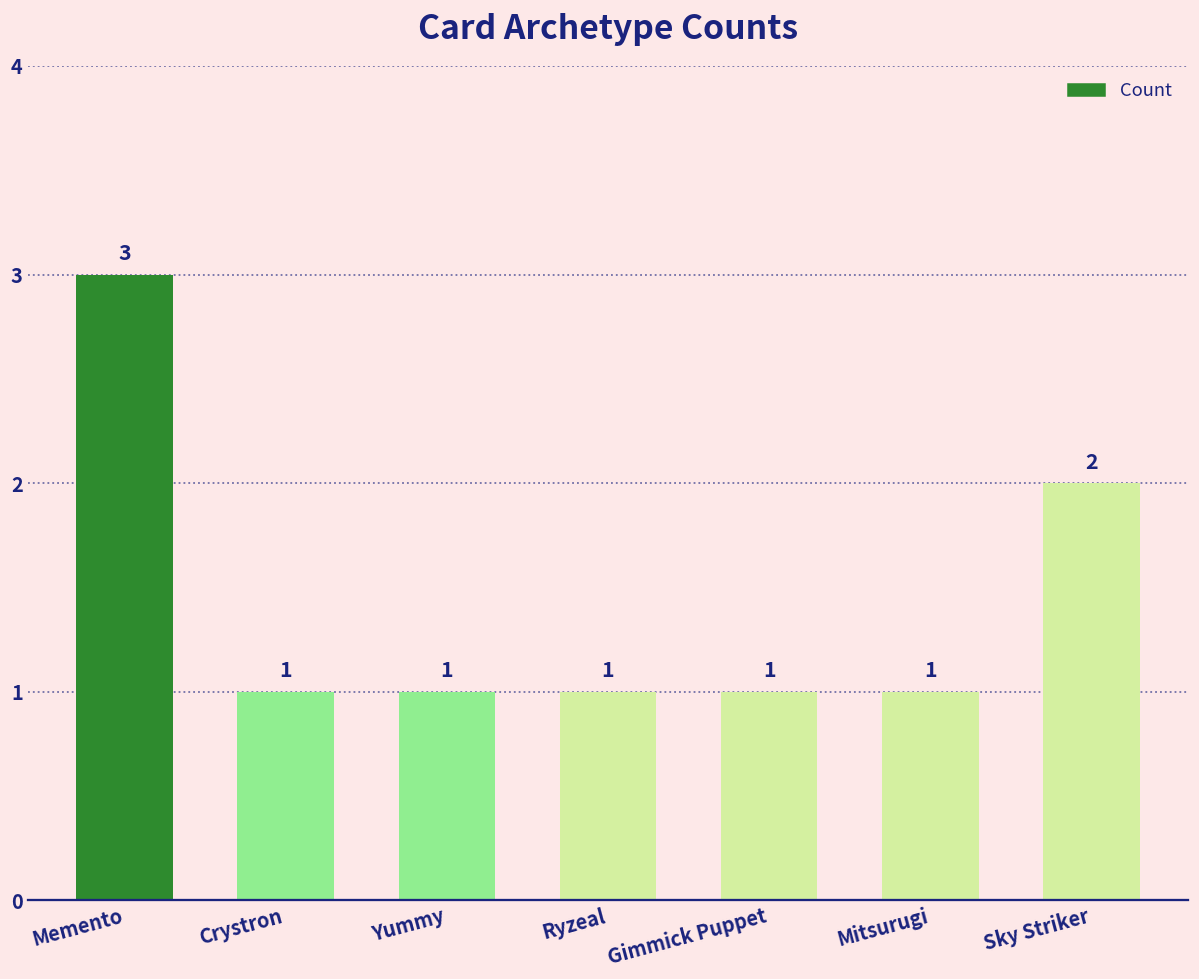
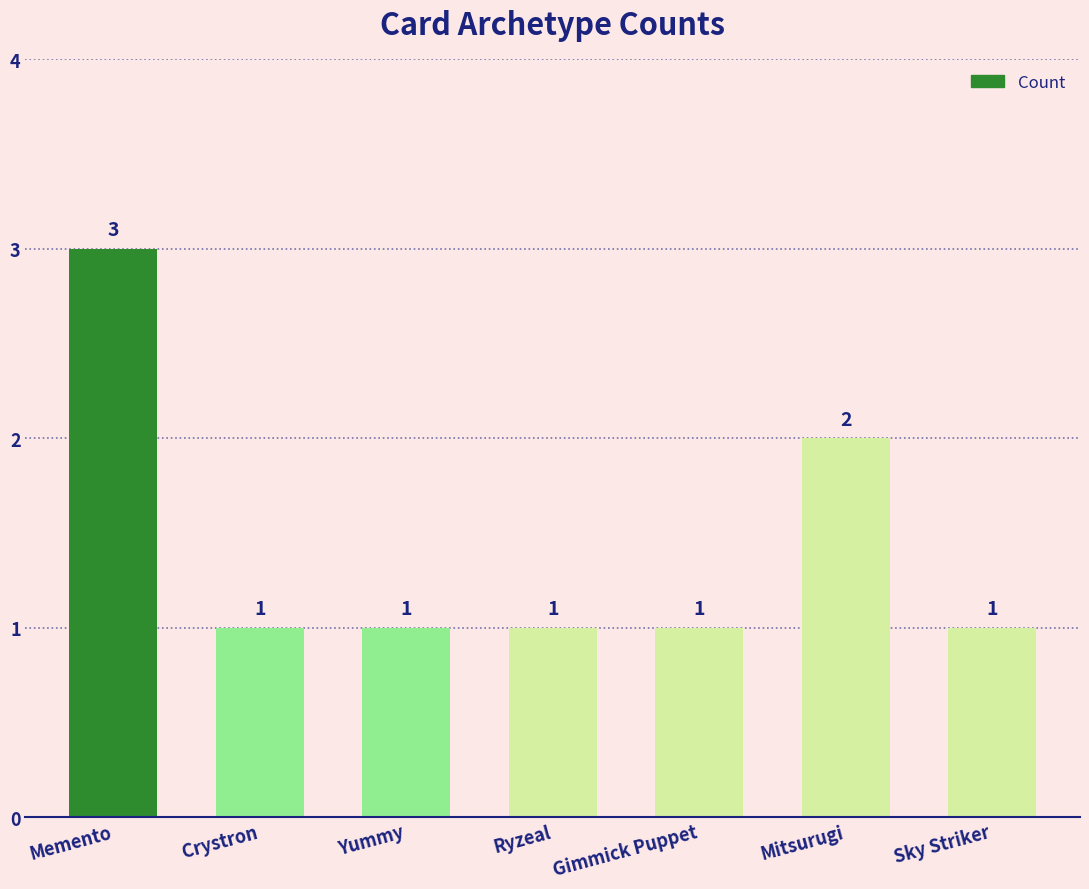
Mitsurugi: 1 -> 2
Sky Striker: 2 -> 1
